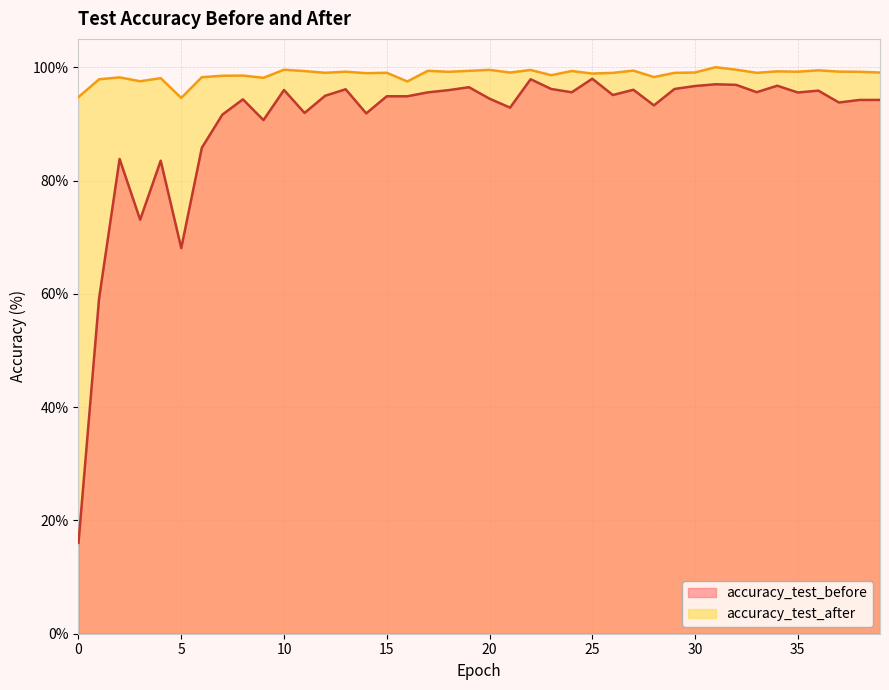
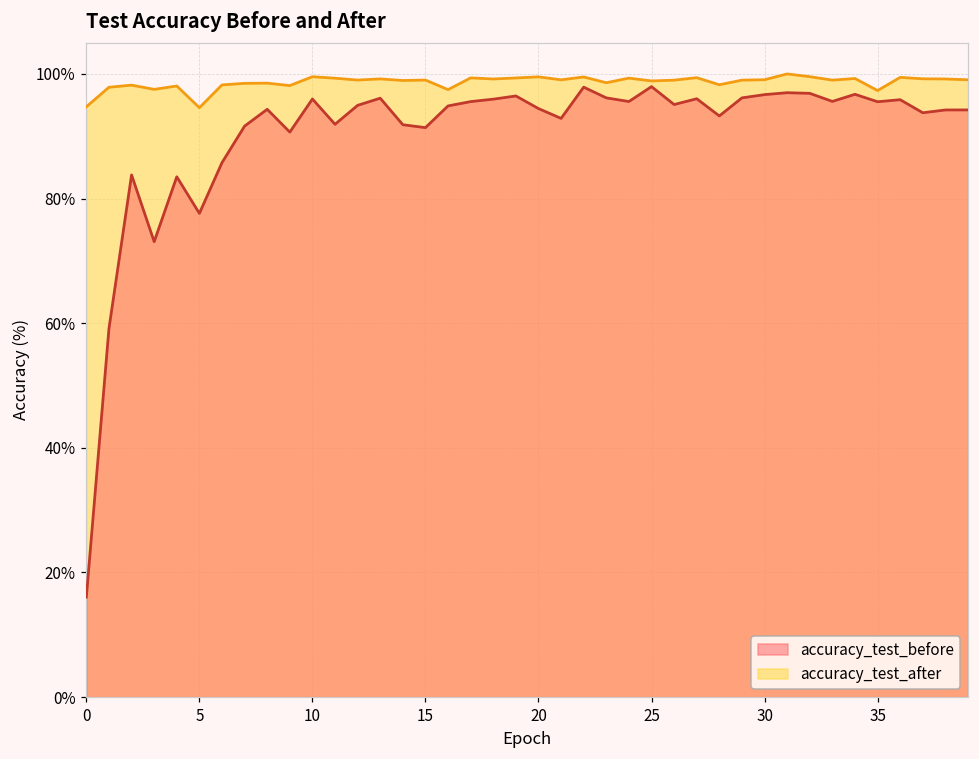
accuracy_test_before, 5: 68% -> 78%
accuracy_test_before, 15: 95% -> 91%
accuracy_test_after, 35: 99% -> 97%
